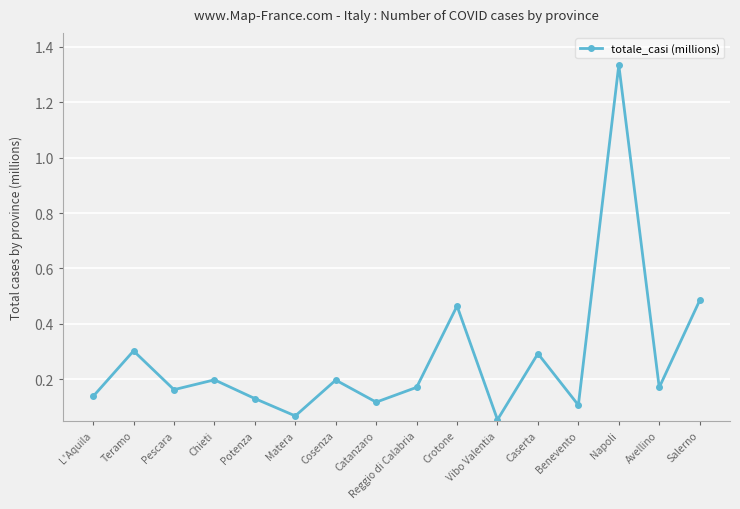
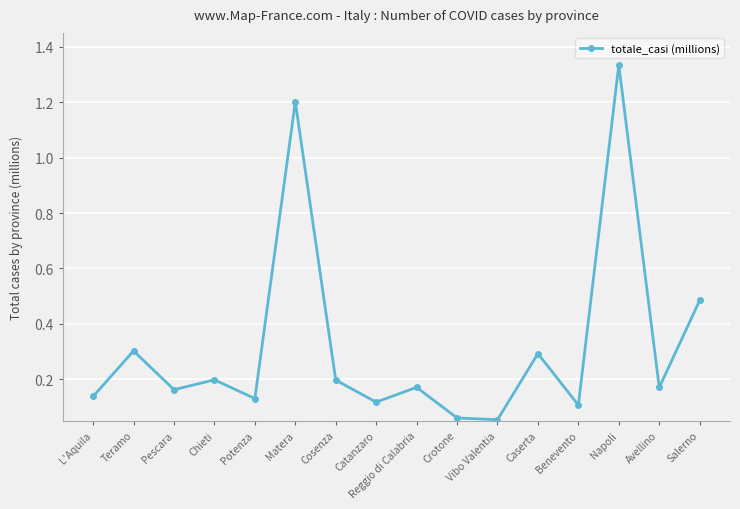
Matera: 0.07 -> 1.20
Crotone: 0.46 -> 0.06
